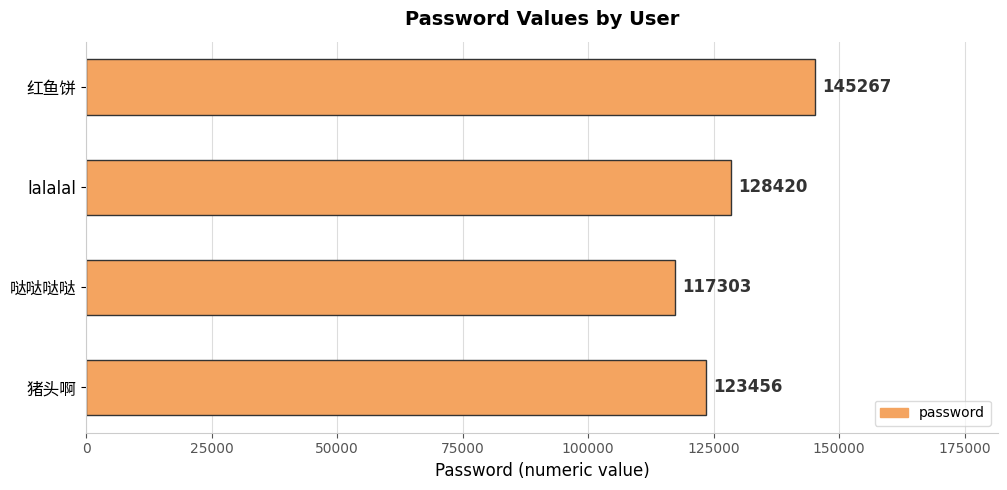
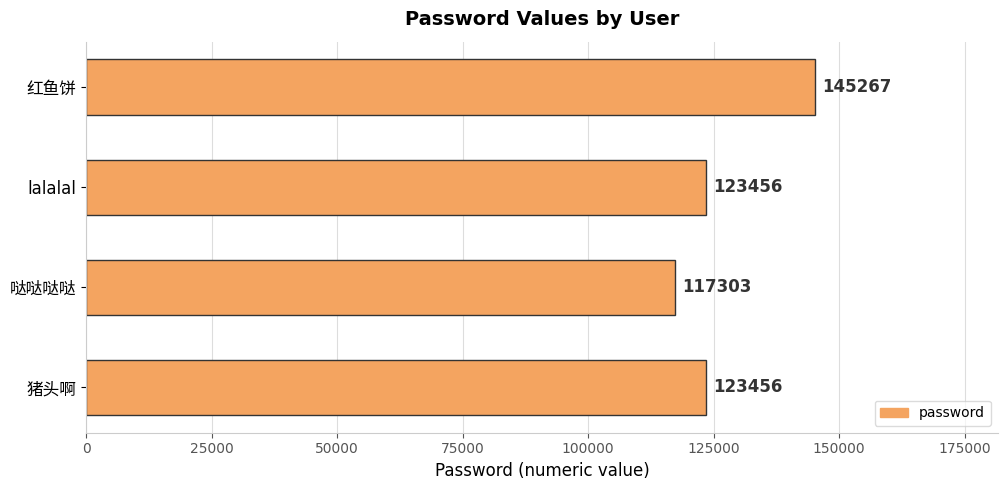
lalalal: 128420 -> 123456
